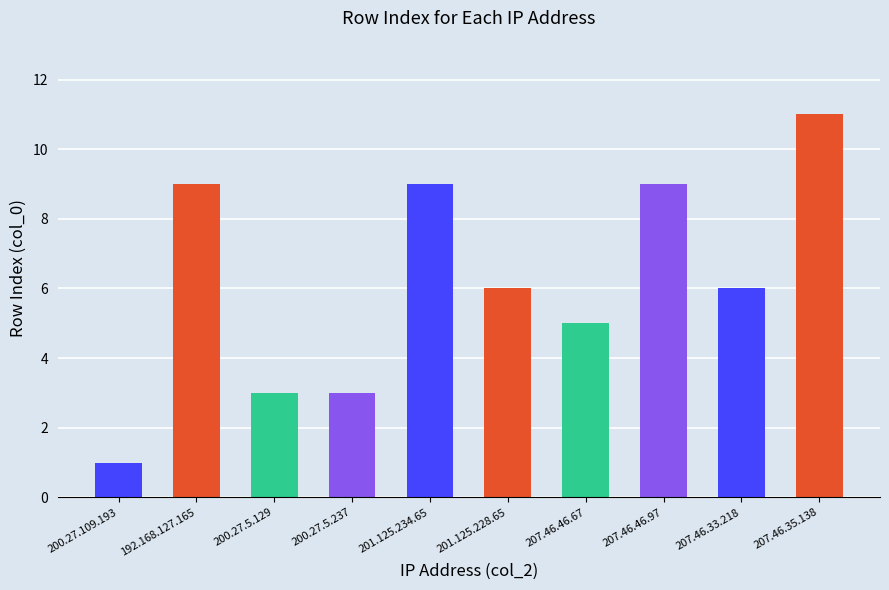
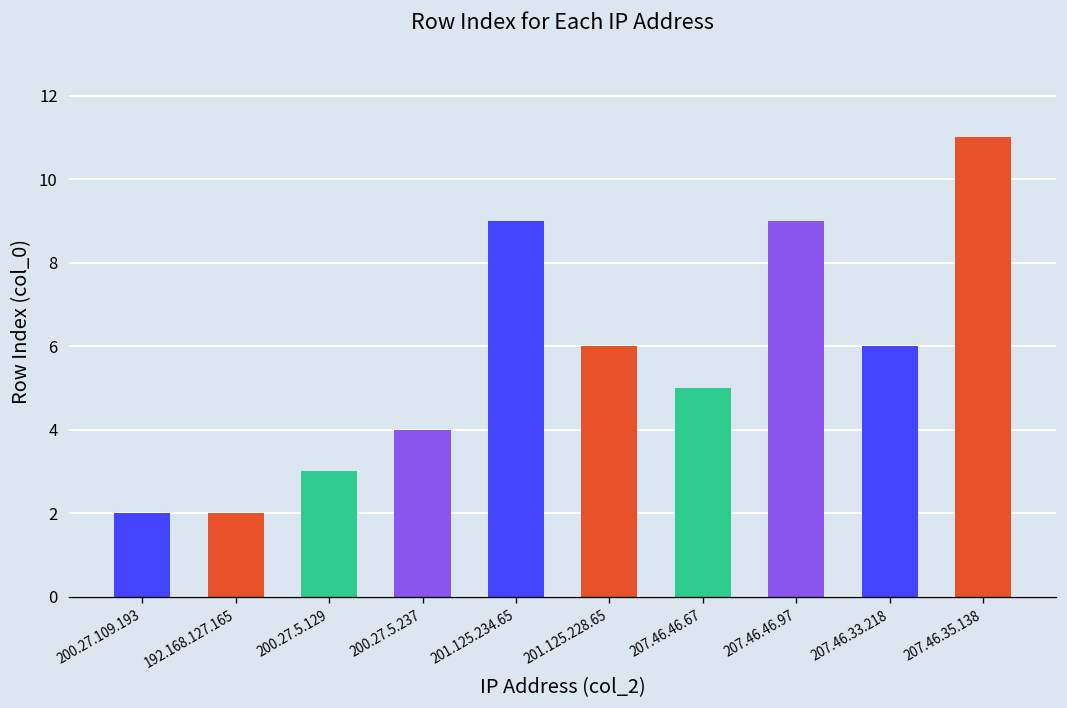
200.27.109.193: 1 -> 2
192.168.127.165: 9 -> 2
200.27.5.237: 3 -> 4
